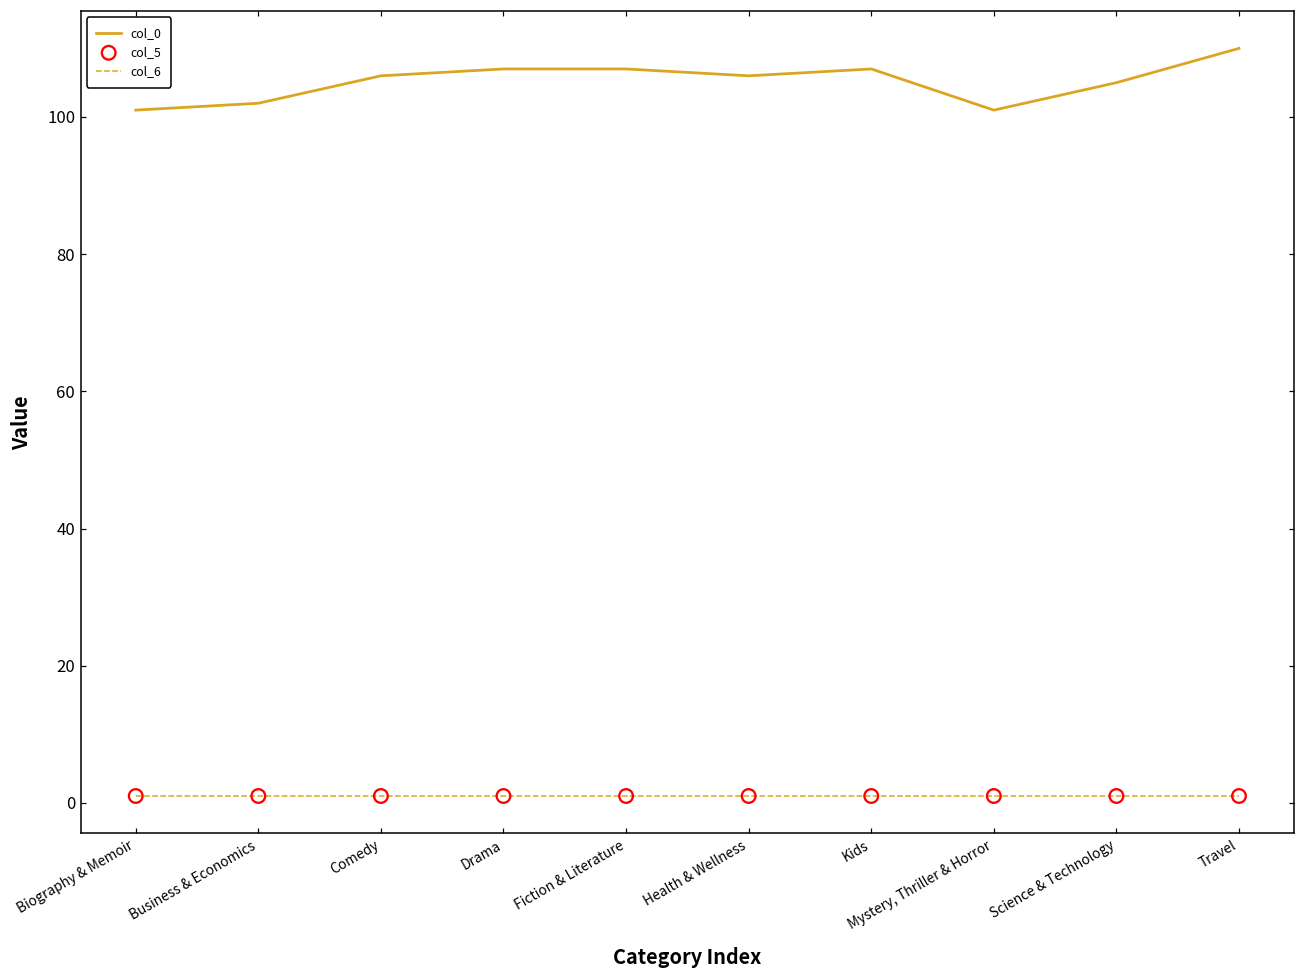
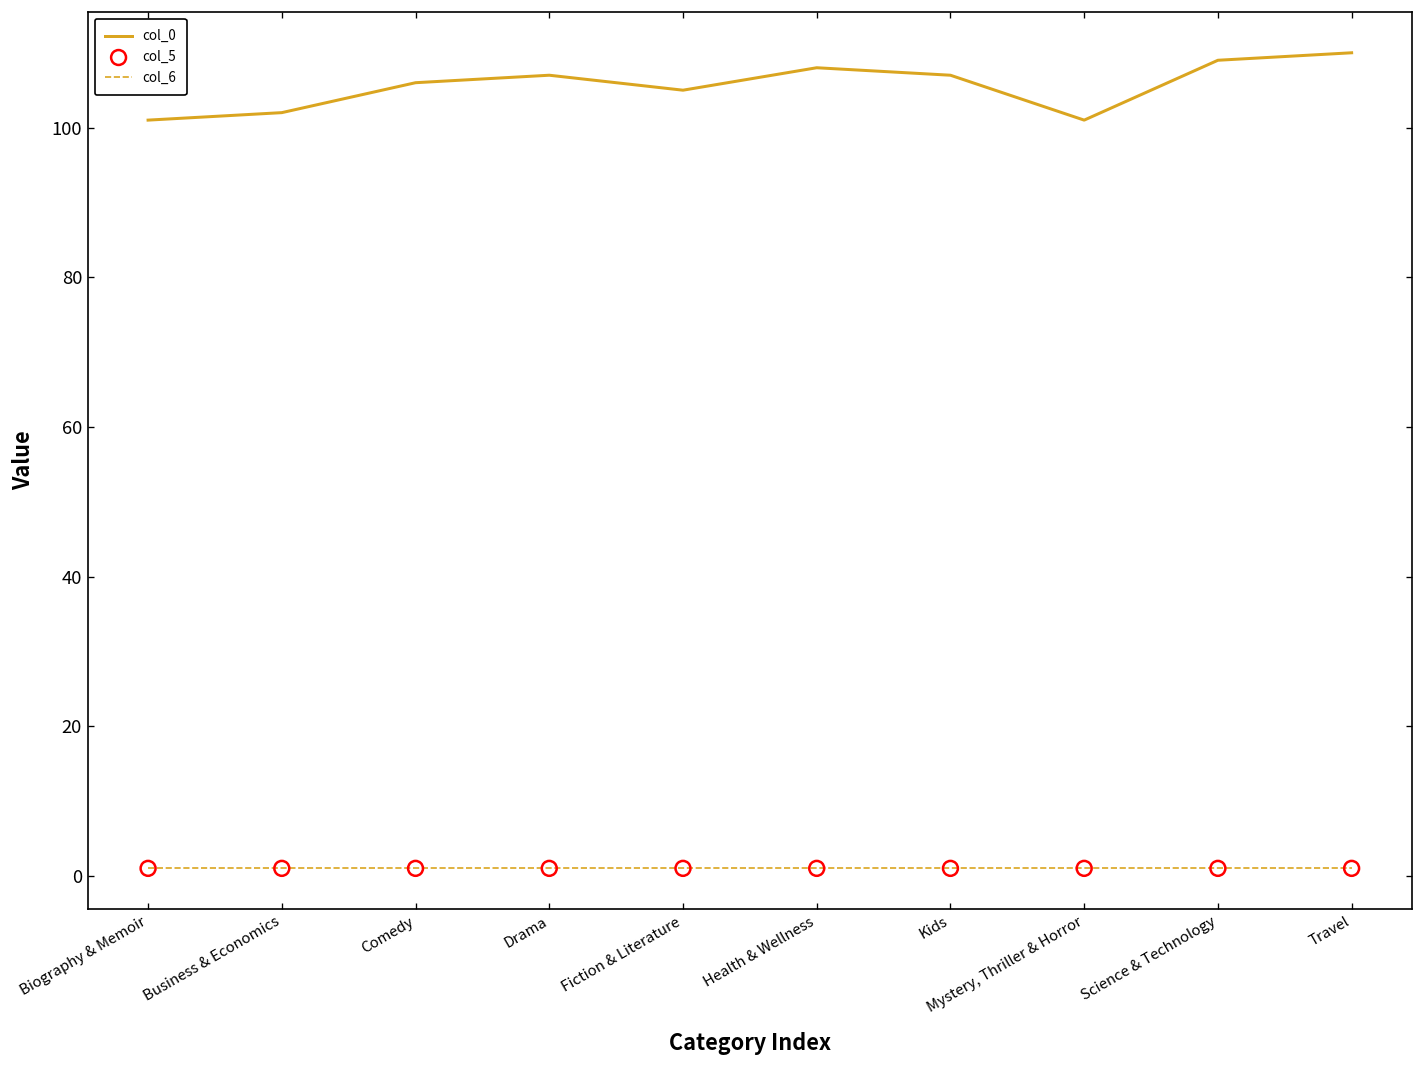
col_0, Fiction & Literature: 107 -> 105
col_0, Health & Wellness: 106 -> 108
col_0, Science & Technology: 105 -> 109
